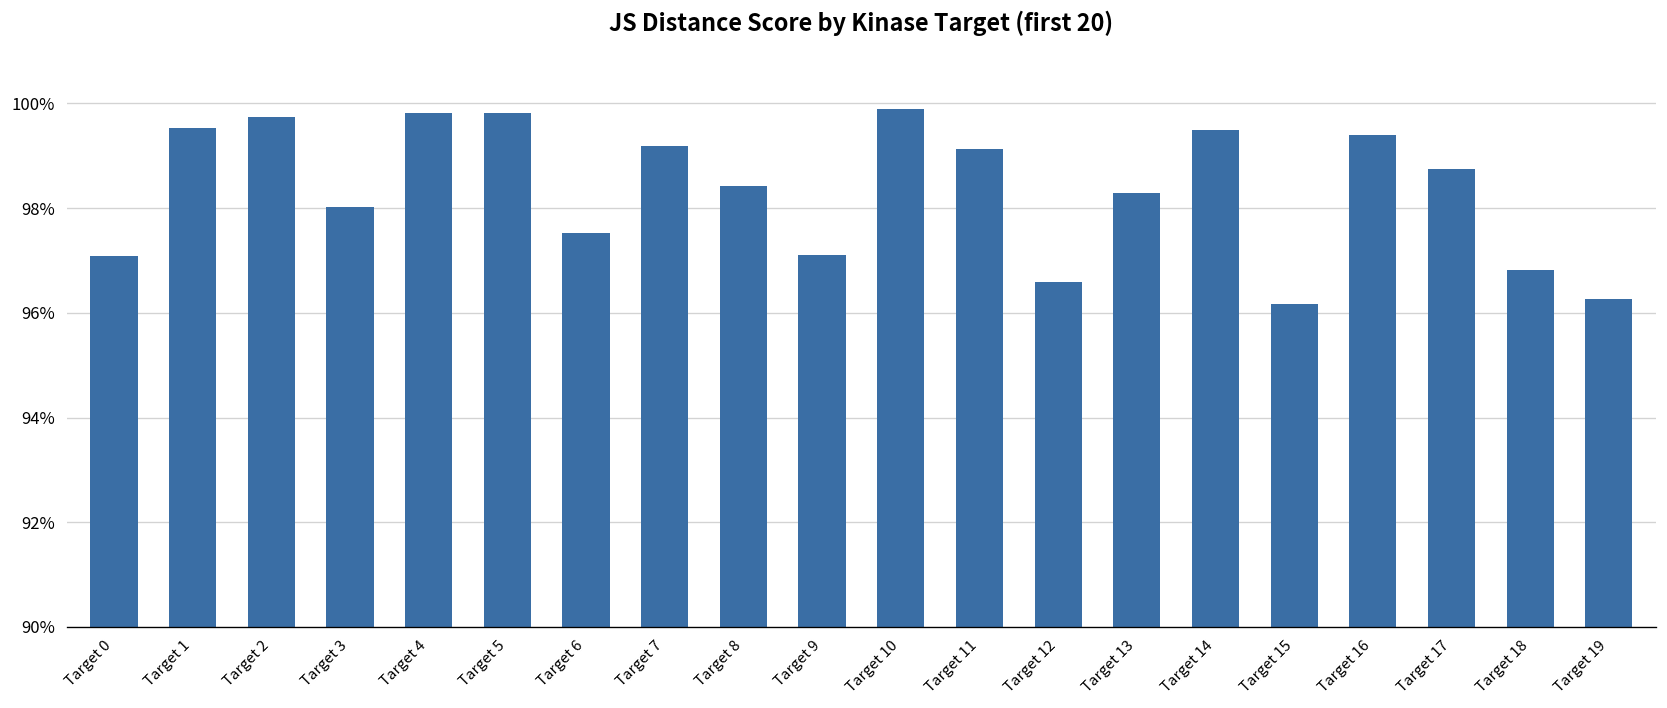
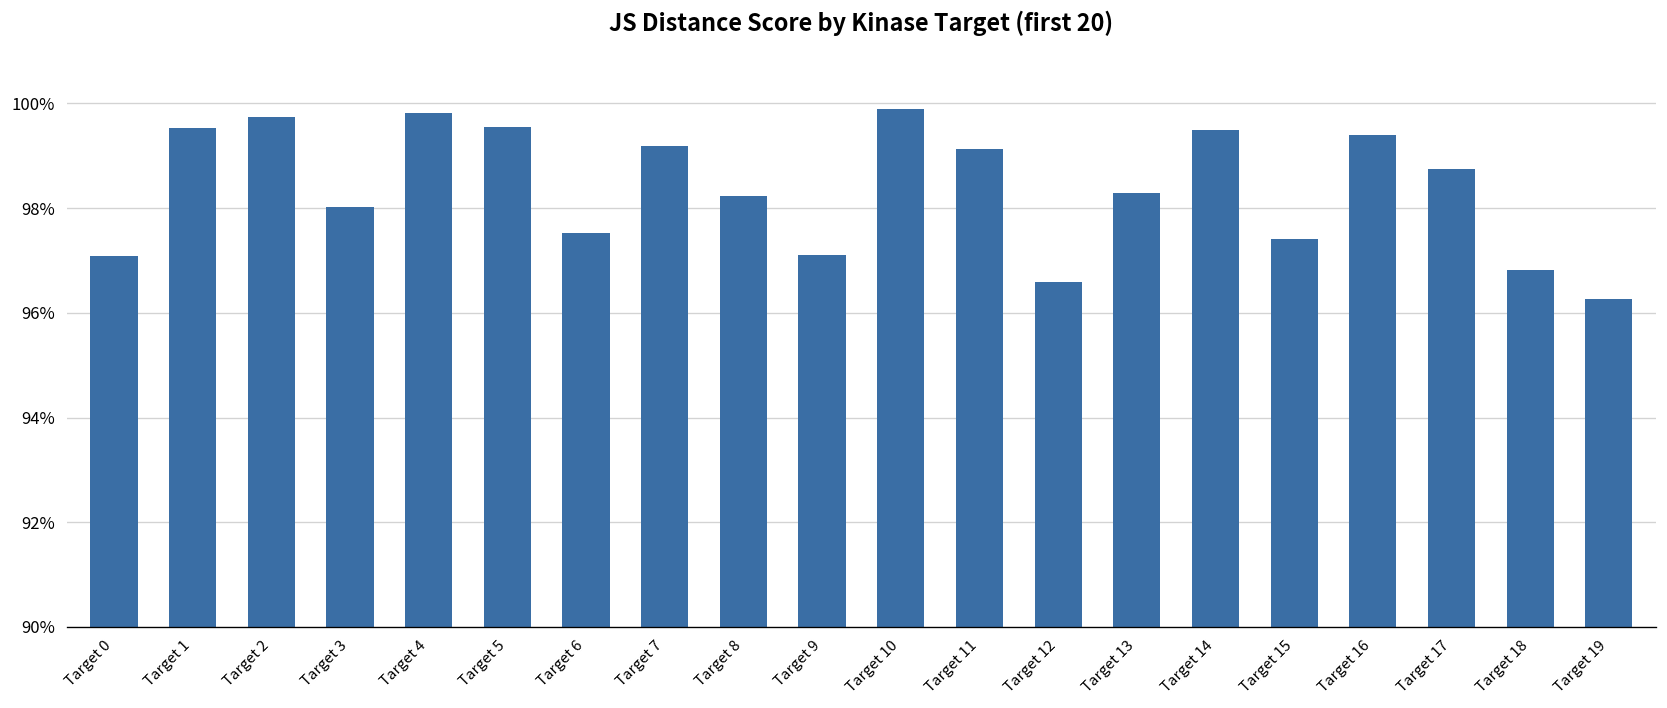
Target 5: 99.8% -> 99.5%
Target 8: 98.4% -> 98.2%
Target 15: 96.2% -> 97.4%
